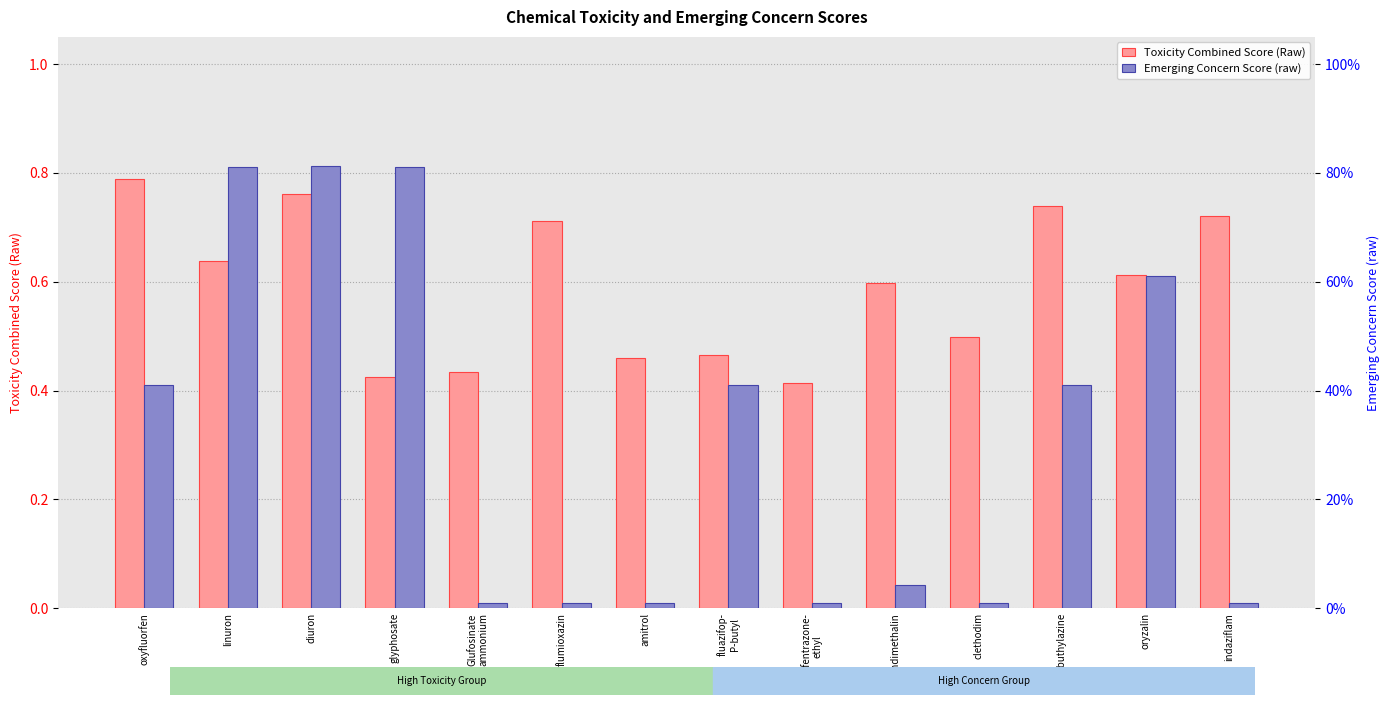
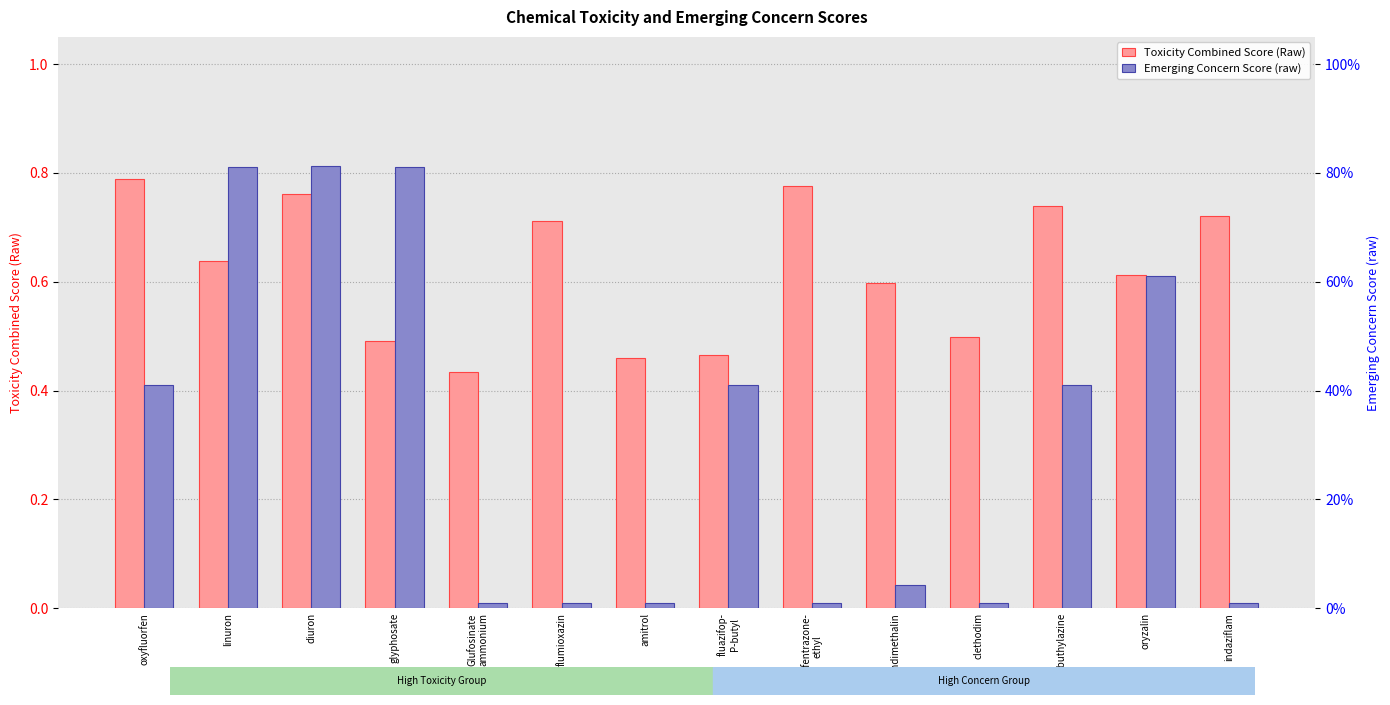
Toxicity Combined Score (Raw), glyphosate: 0.42 -> 0.49
Toxicity Combined Score (Raw), carfentrazone- ethyl: 0.41 -> 0.78
